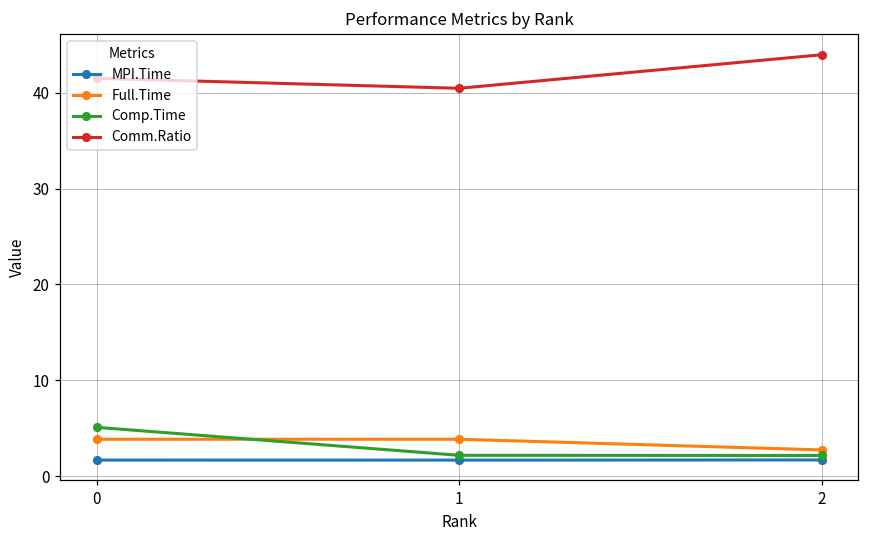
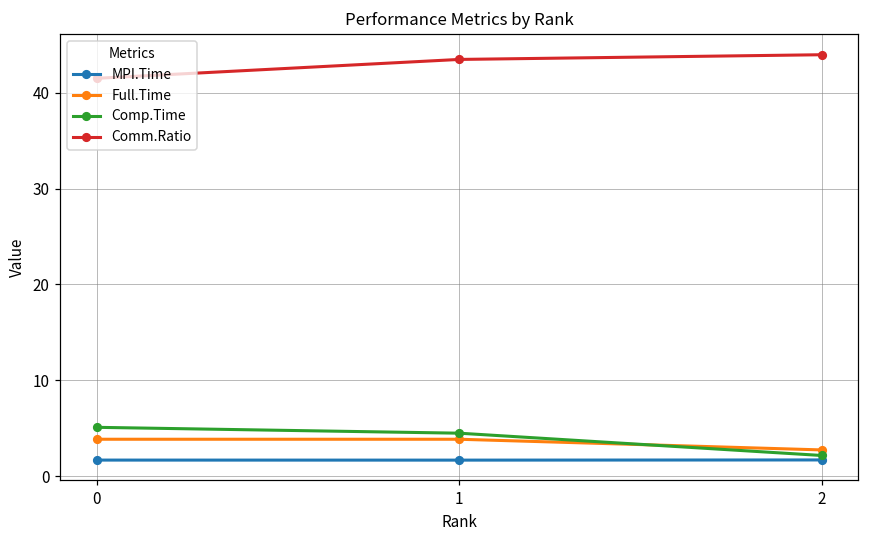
Comp.Time, 1: 2 -> 4
Comm.Ratio, 1: 40 -> 43
